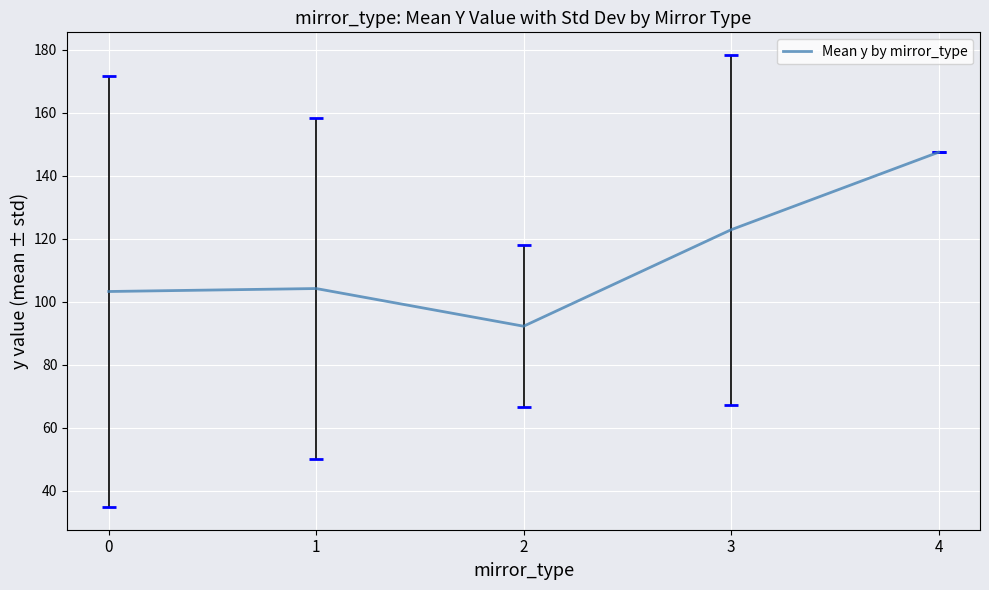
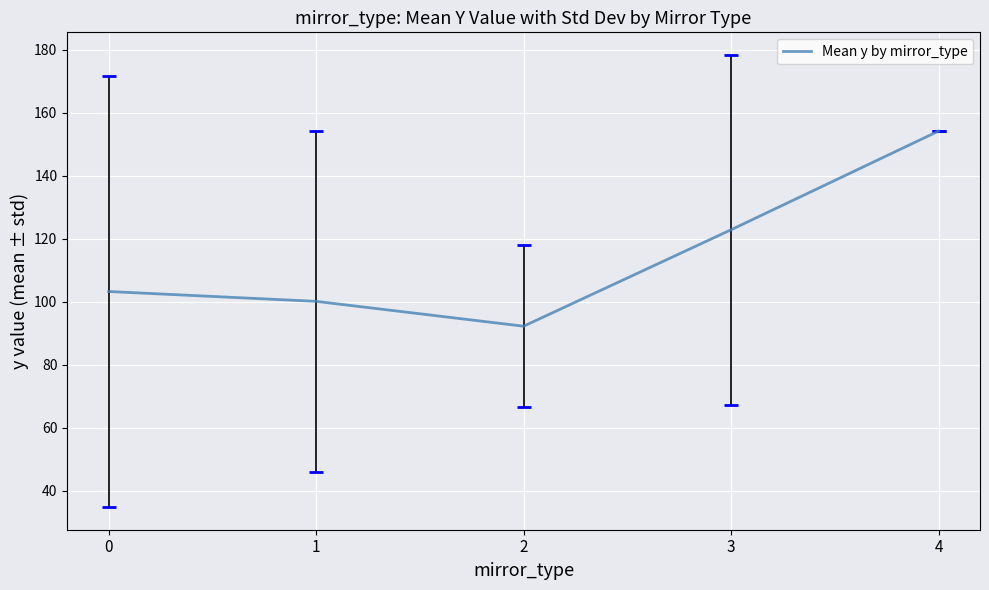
Mean y by mirror_type, 1: 104 -> 100
Mean y by mirror_type, 4: 147 -> 154
